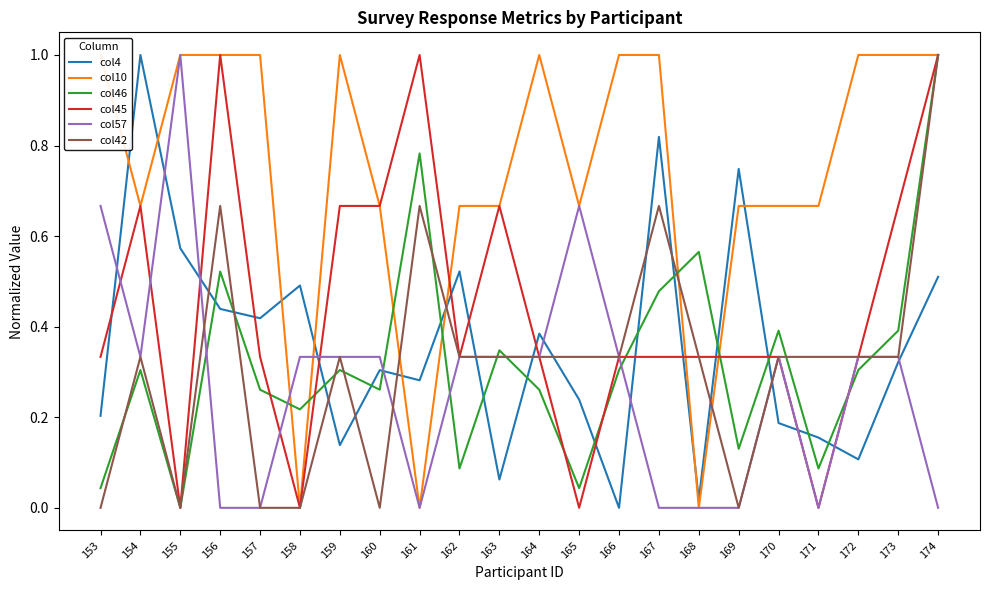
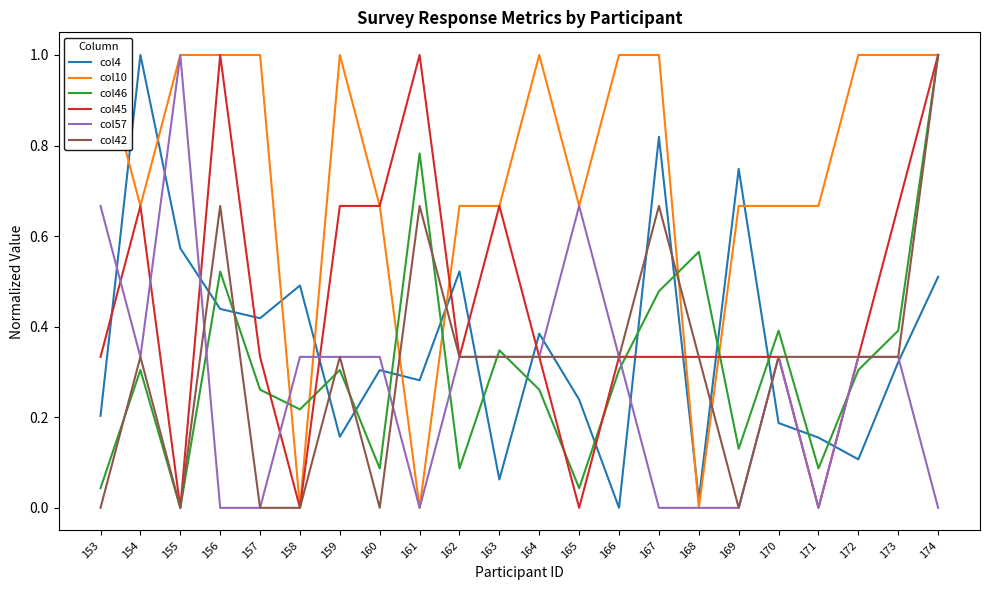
col4, 159: 0.14 -> 0.16
col46, 160: 0.26 -> 0.09
